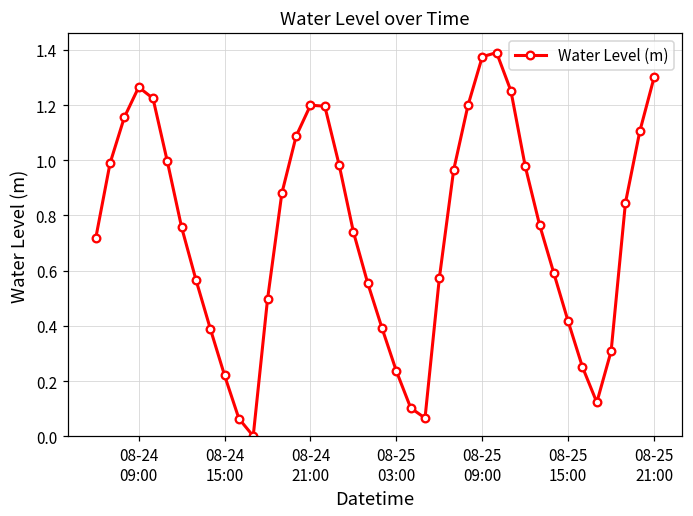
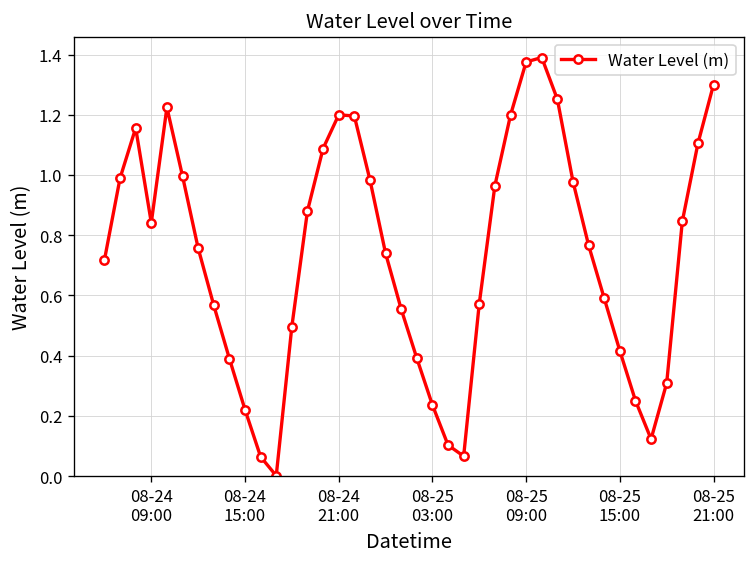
08-24 09:00: 1.26 -> 0.84
